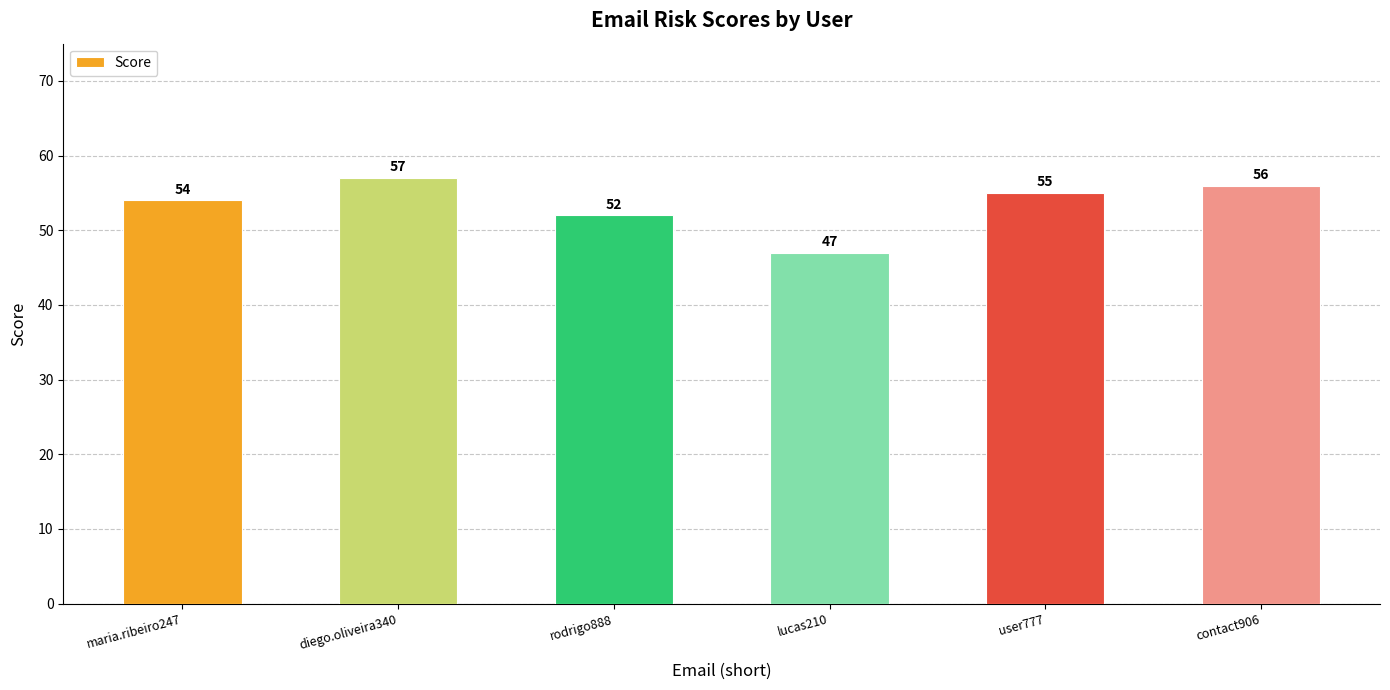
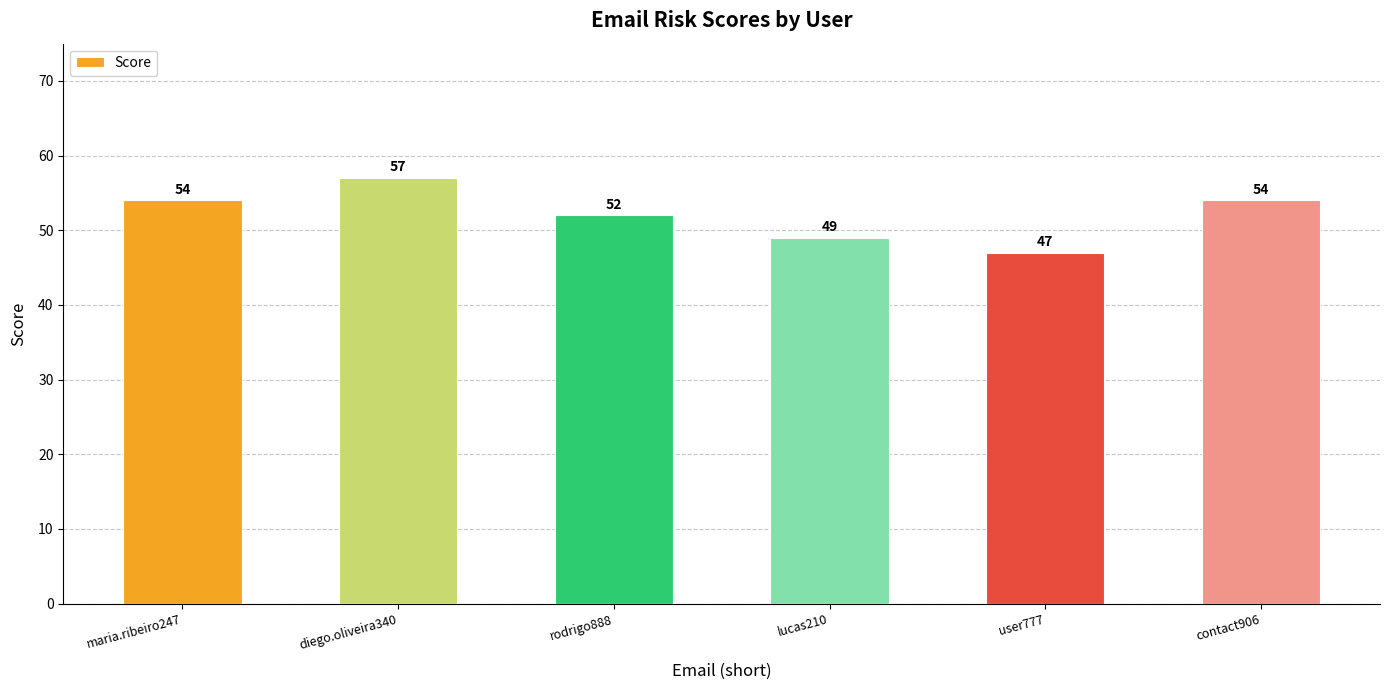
lucas210: 47 -> 49
user777: 55 -> 47
contact906: 56 -> 54
